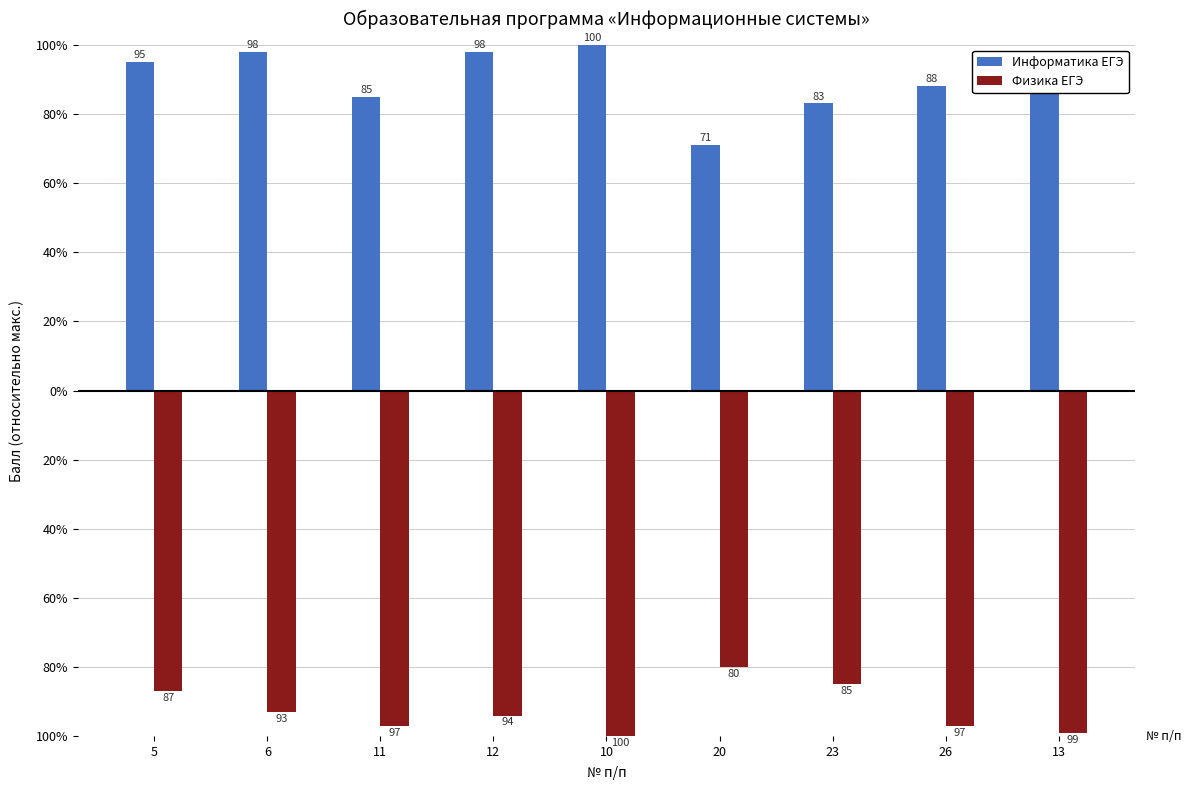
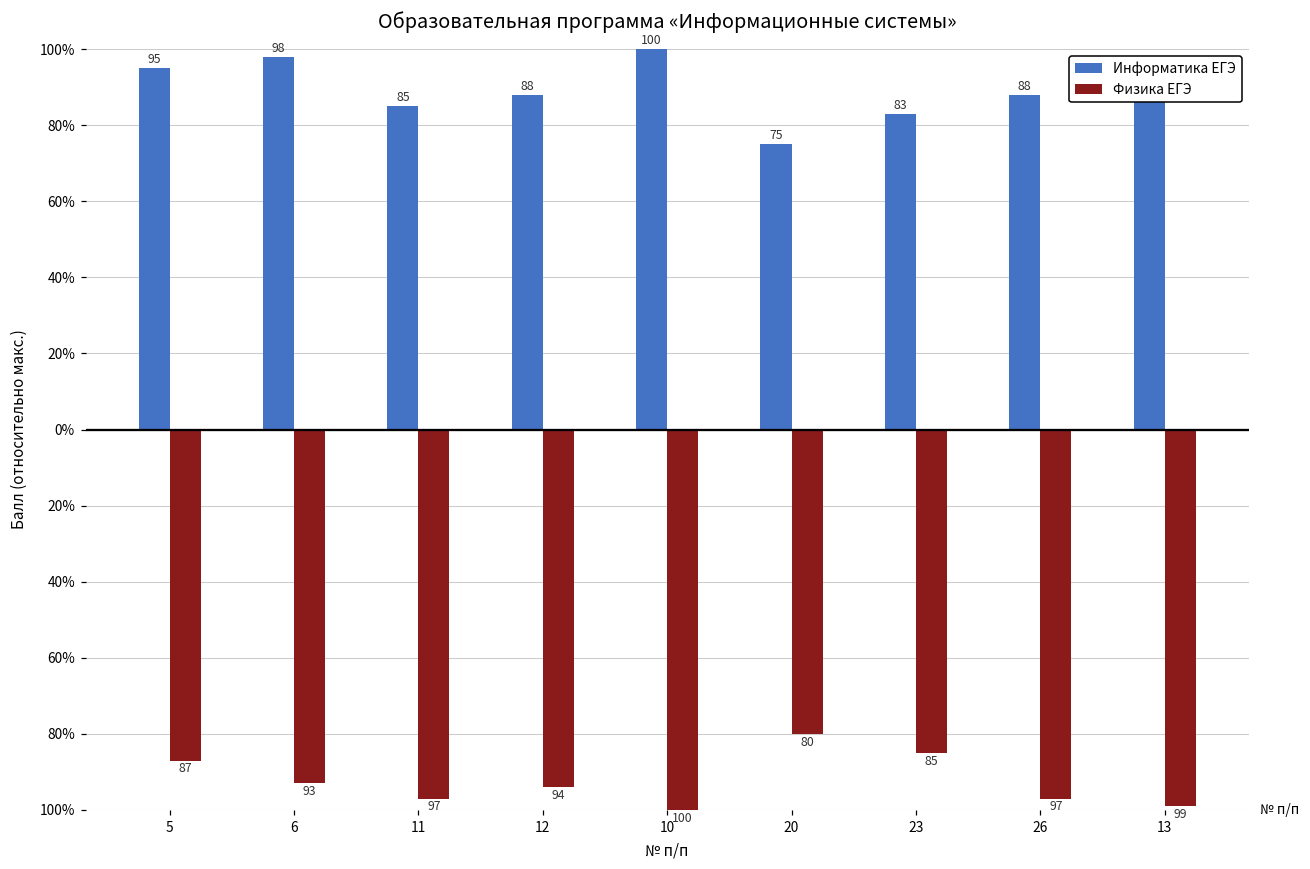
Информатика ЕГЭ, 12: 98 -> 88
Информатика ЕГЭ, 20: 71 -> 75
